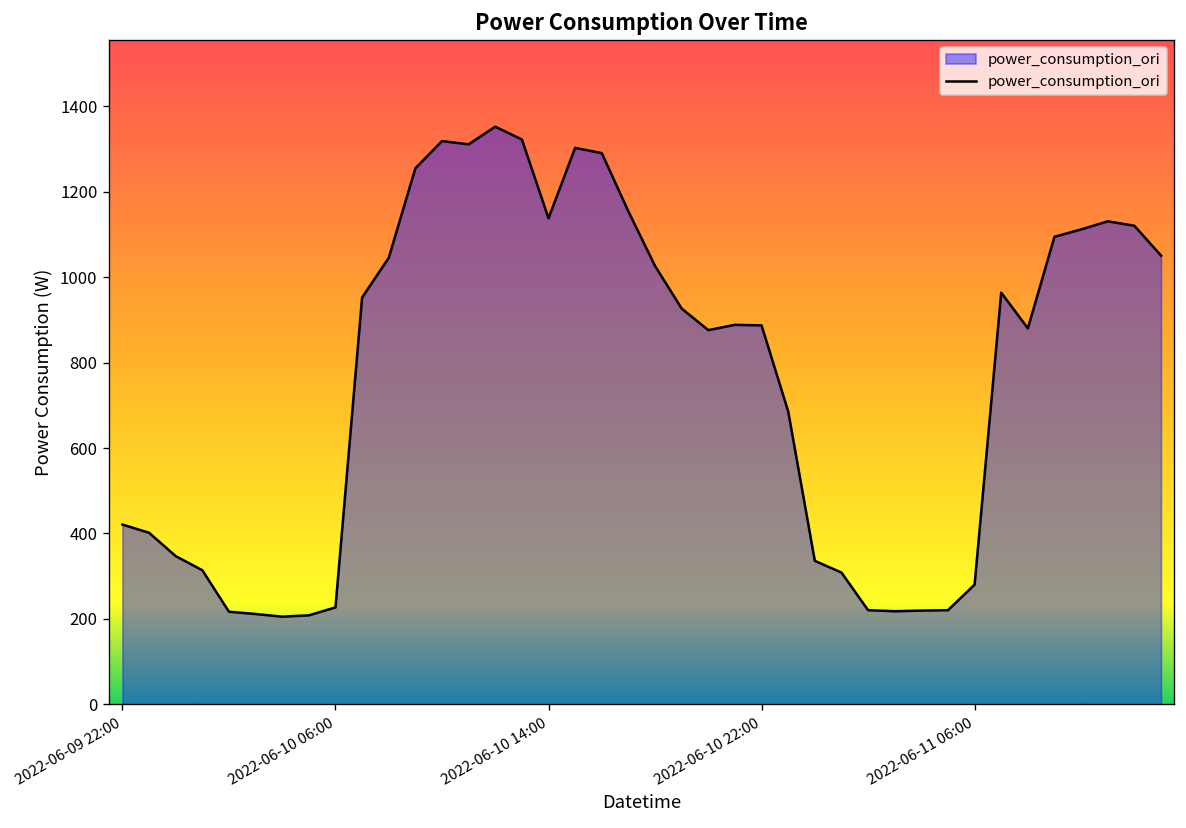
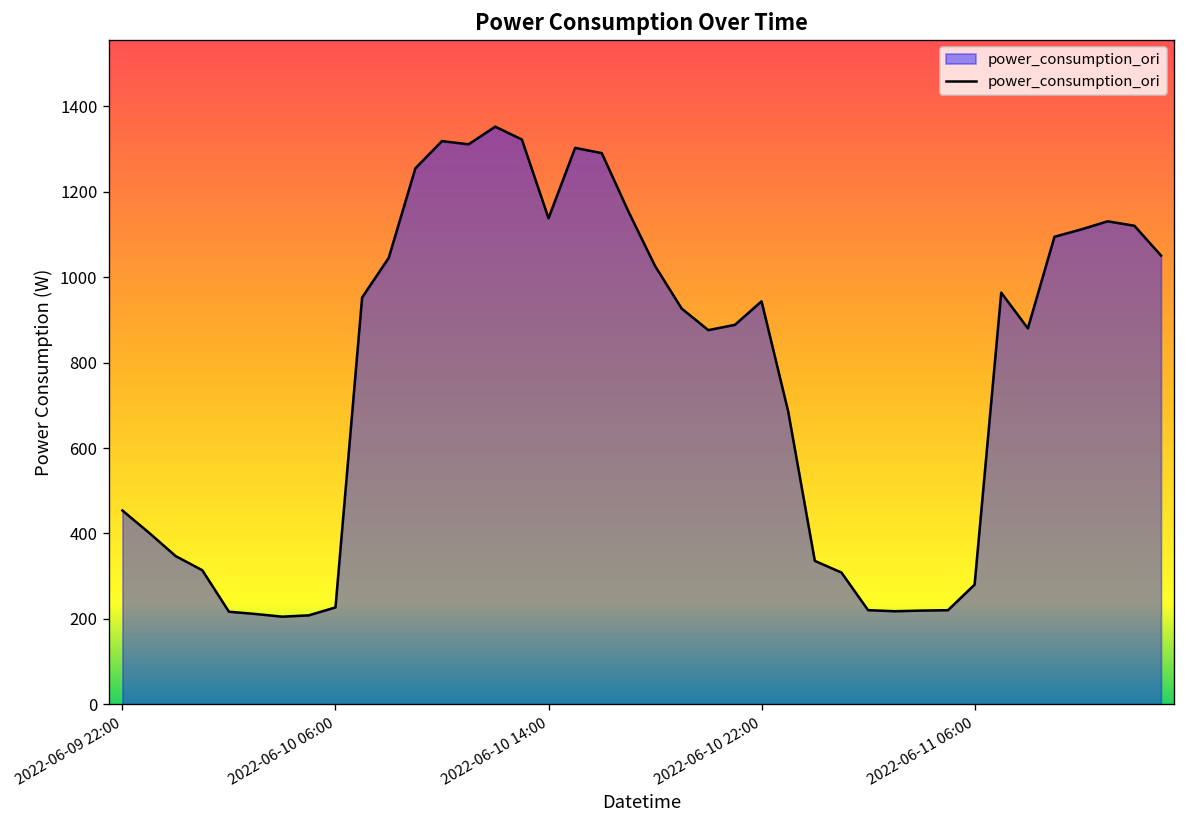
2022-06-09 22:00: 420 -> 450
2022-06-10 22:00: 890 -> 940
